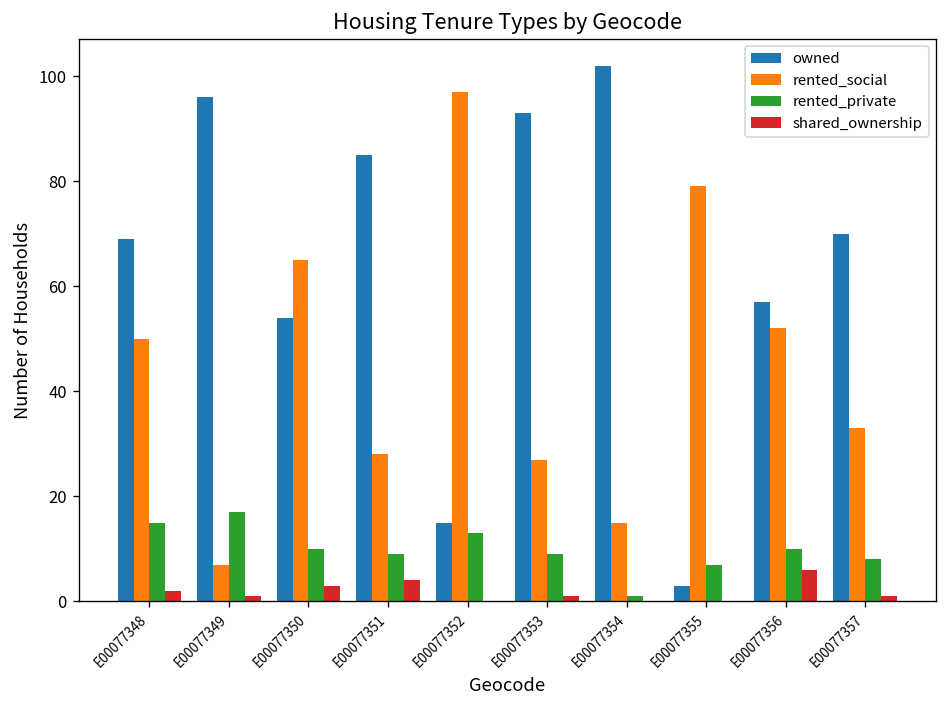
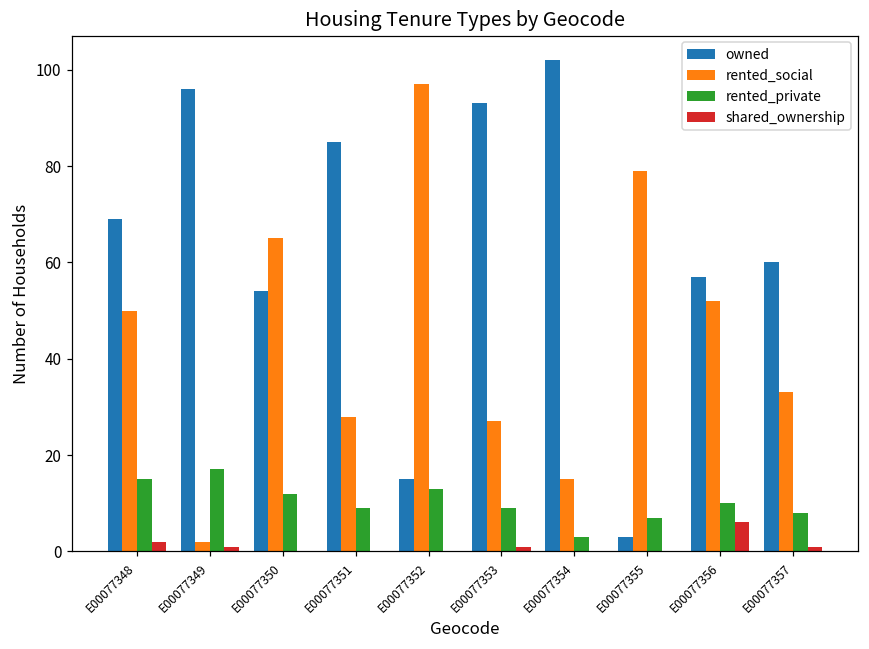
rented_social, E00077349: 7 -> 2
rented_private, E00077350: 10 -> 12
shared_ownership, E00077350: 3 -> 0
shared_ownership, E00077351: 4 -> 0
rented_private, E00077354: 1 -> 3
owned, E00077357: 70 -> 60
